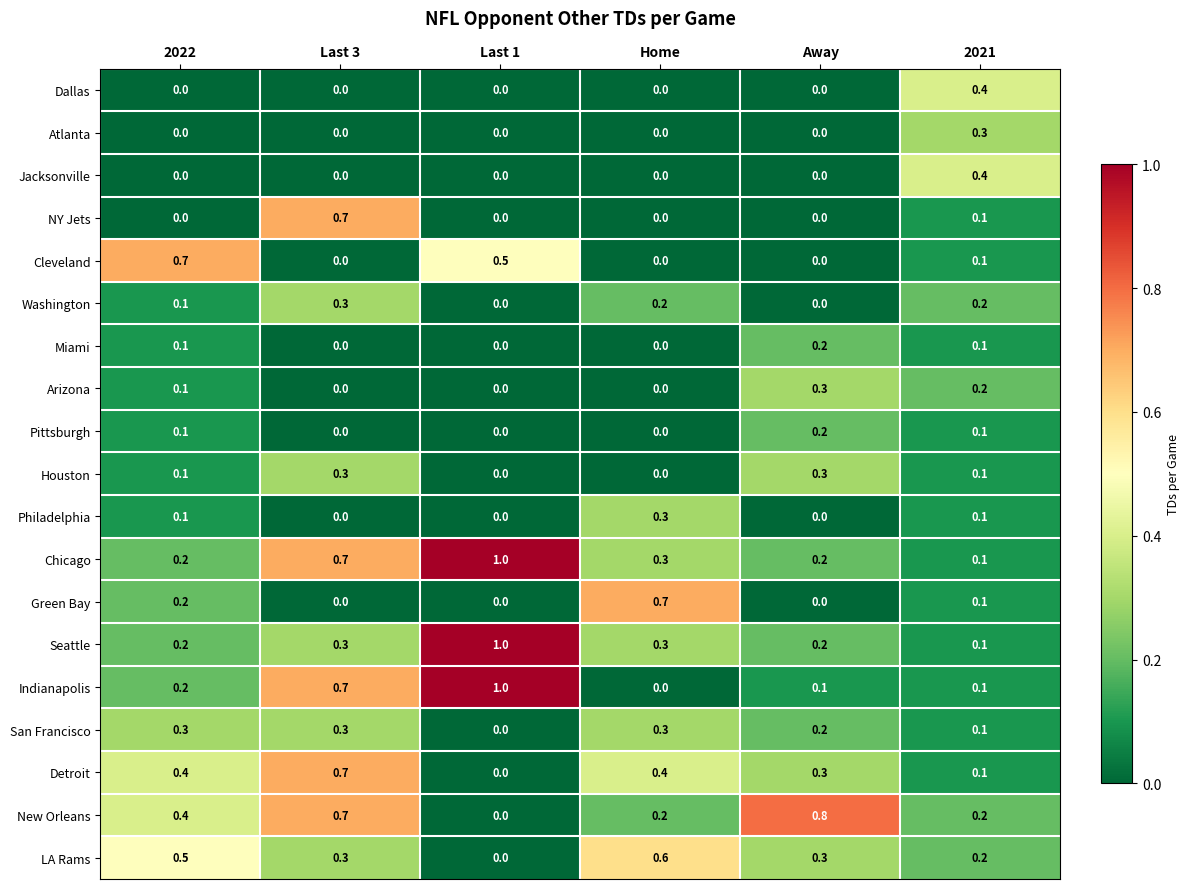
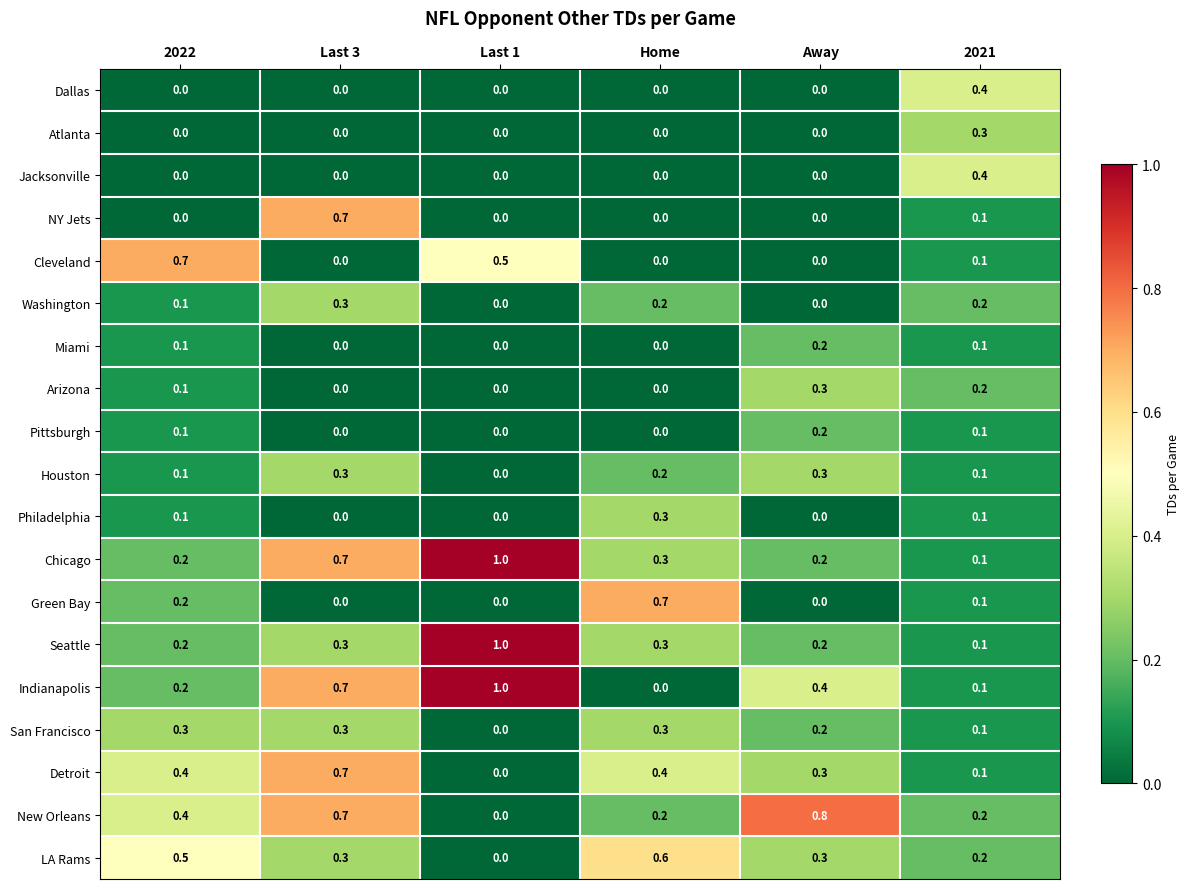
Houston, Home: 0.0 -> 0.2
Indianapolis, Away: 0.1 -> 0.4
